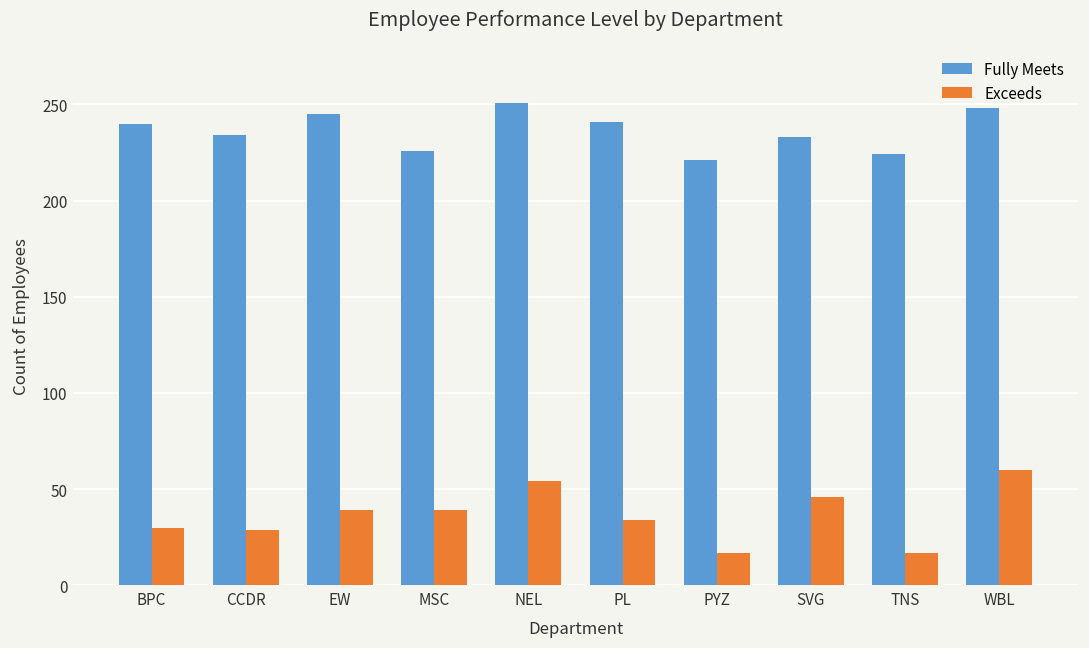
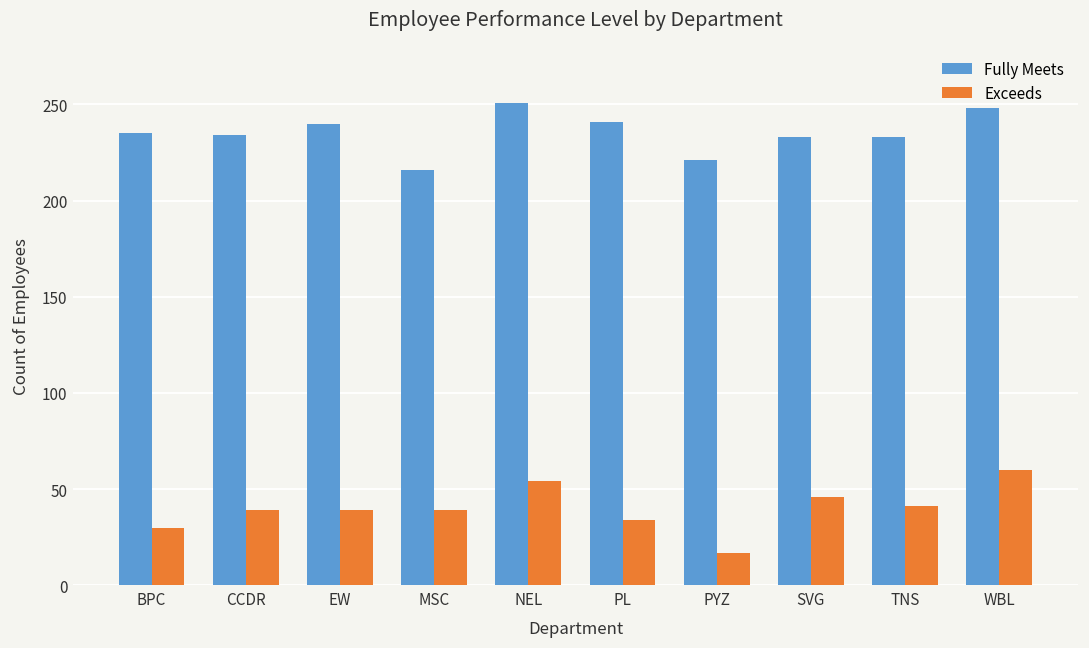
Fully Meets, BPC: 240 -> 235
Exceeds, CCDR: 29 -> 39
Fully Meets, EW: 245 -> 240
Fully Meets, MSC: 226 -> 216
Fully Meets, TNS: 224 -> 233
Exceeds, TNS: 17 -> 41
